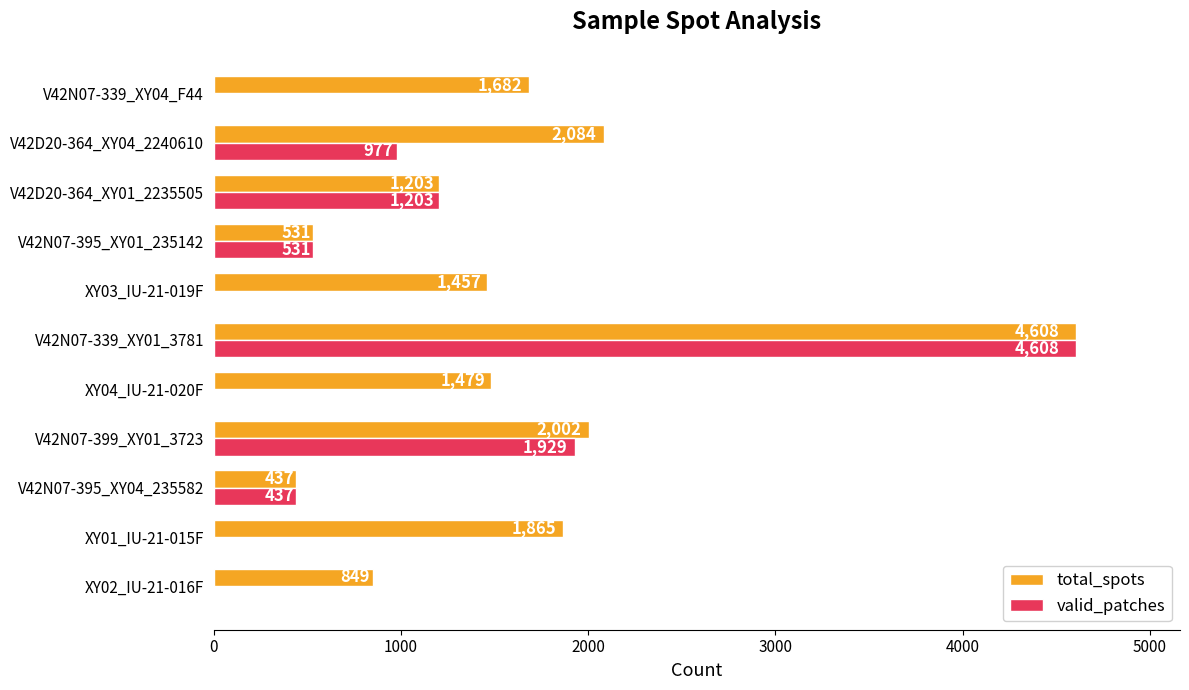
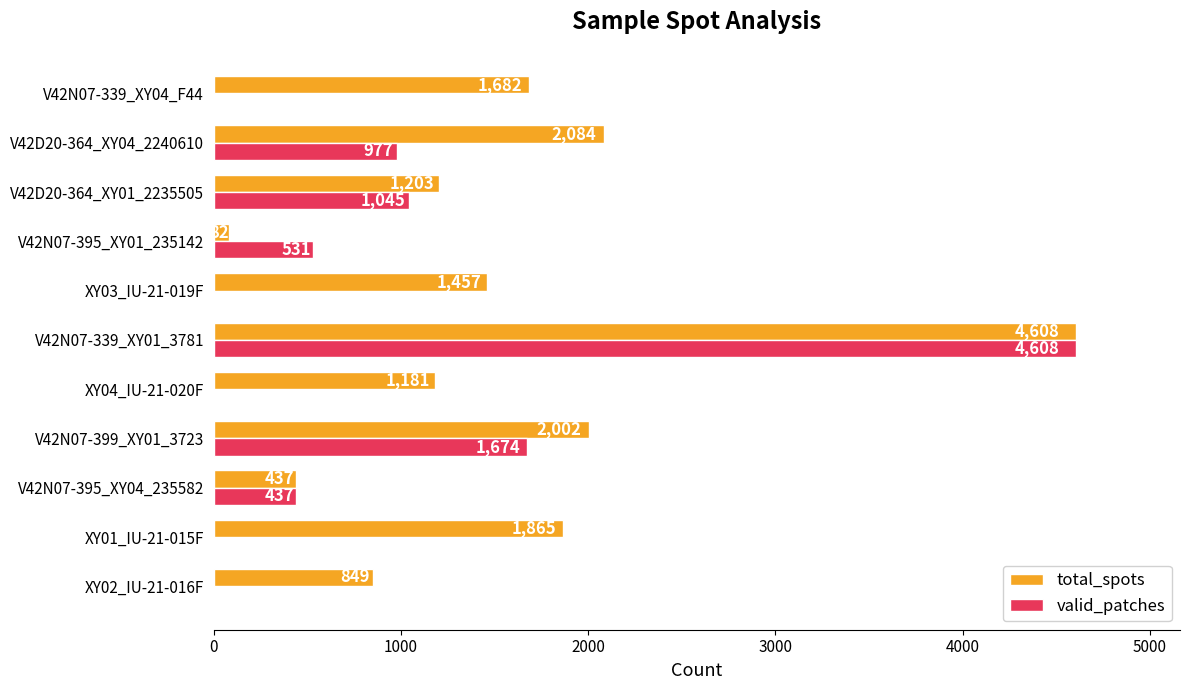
valid_patches, V42D20-364_XY01_2235505: 1,203 -> 1,045
total_spots, V42N07-395_XY01_235142: 530 -> 80
total_spots, XY04_IU-21-020F: 1,479 -> 1,181
valid_patches, V42N07-399_XY01_3723: 1,929 -> 1,674
